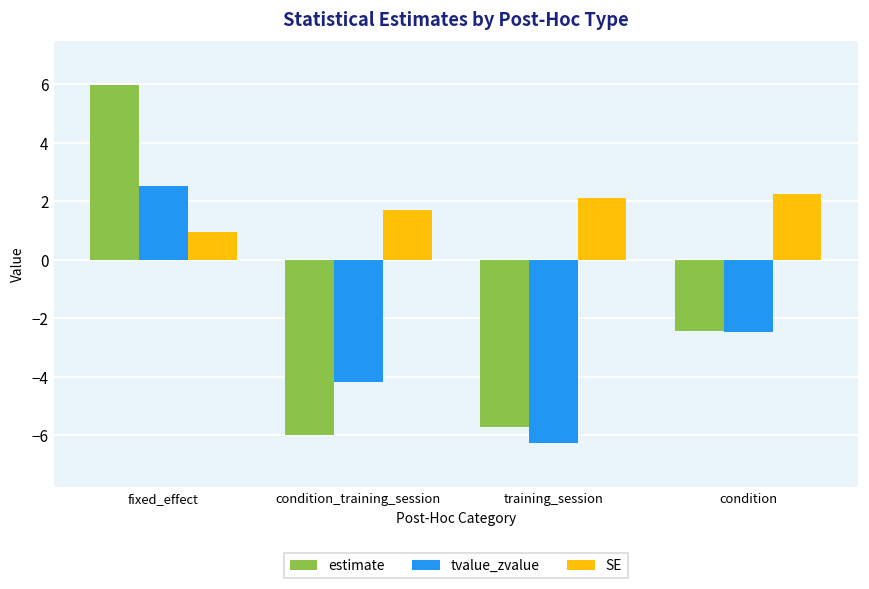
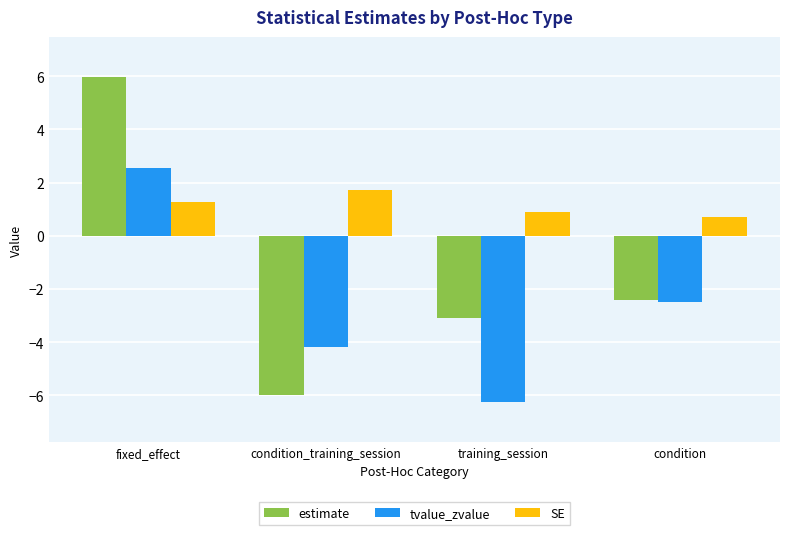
SE, fixed_effect: 0.9 -> 1.3
estimate, training_session: -5.7 -> -3.1
SE, training_session: 2.1 -> 0.9
SE, condition: 2.3 -> 0.7
